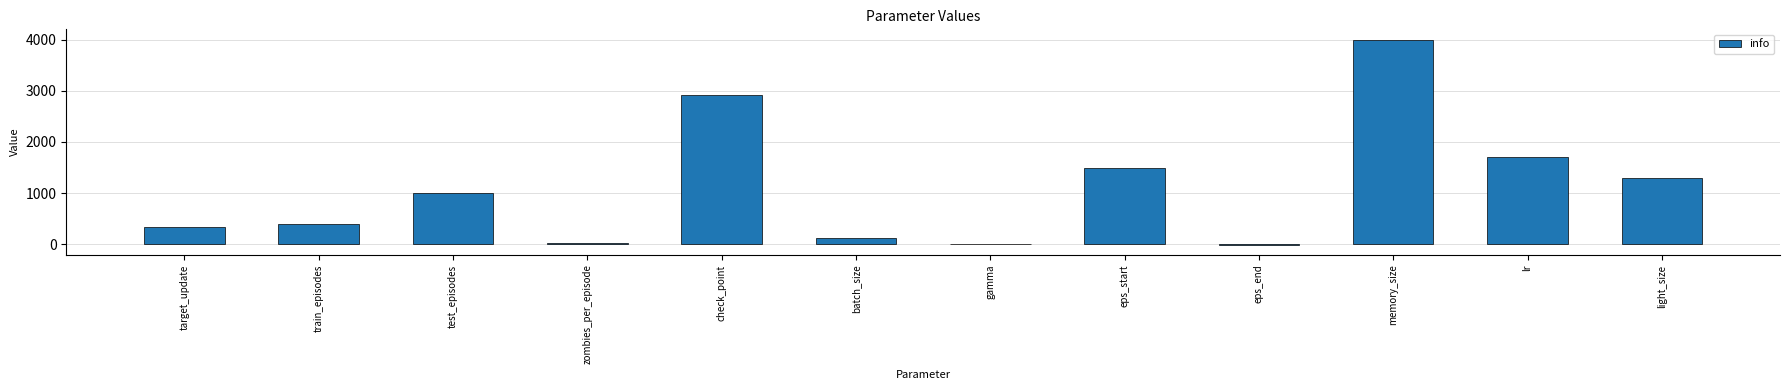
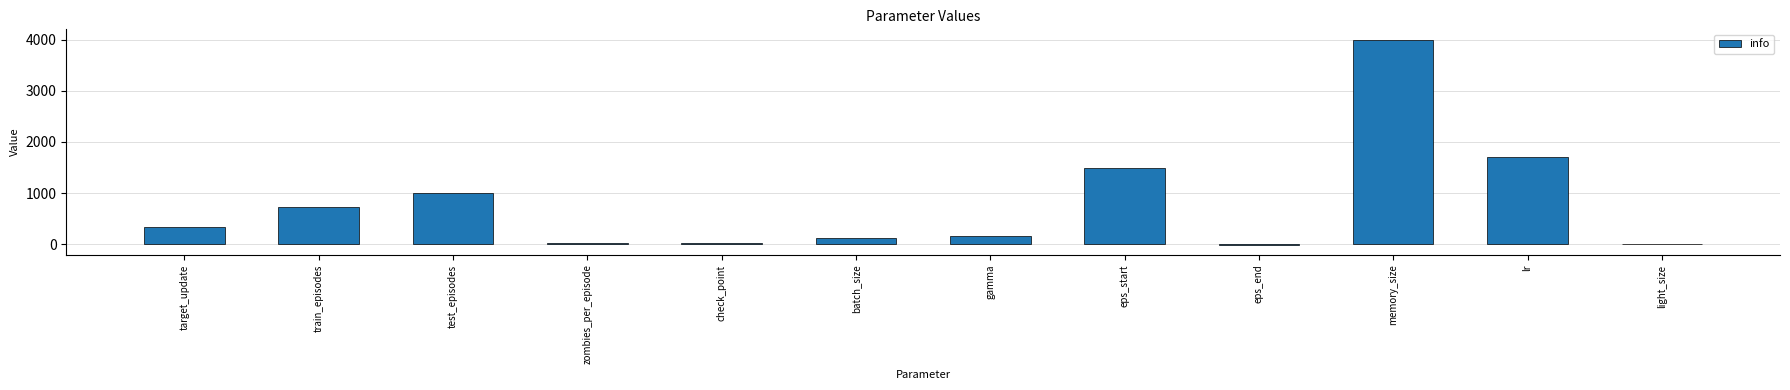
train_episodes: 400 -> 700
check_point: 2900 -> 0
gamma: 0 -> 200
light_size: 1300 -> 0
